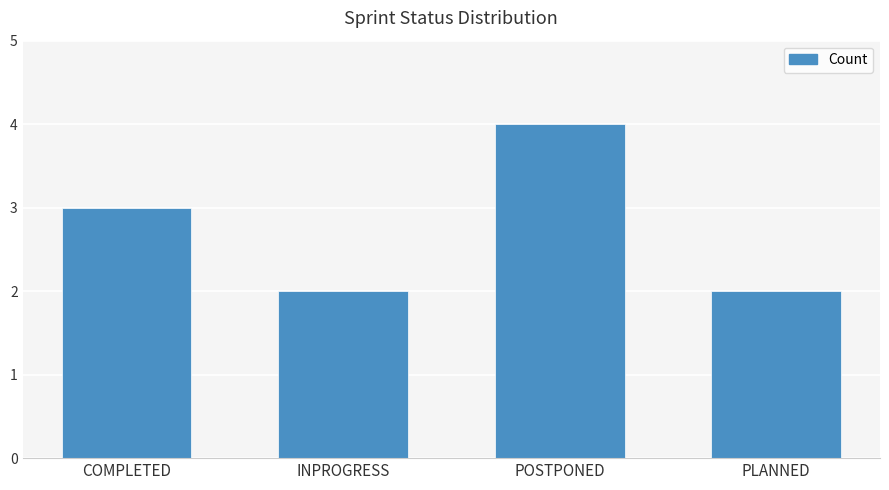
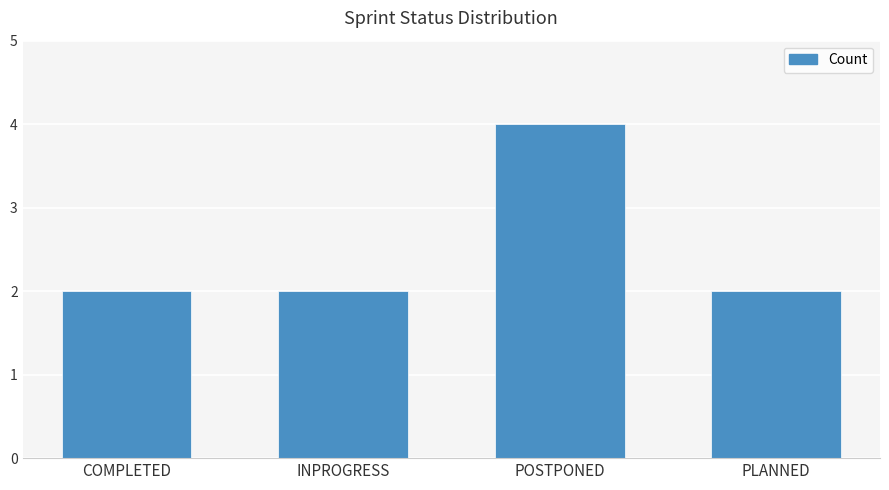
COMPLETED: 3 -> 2
